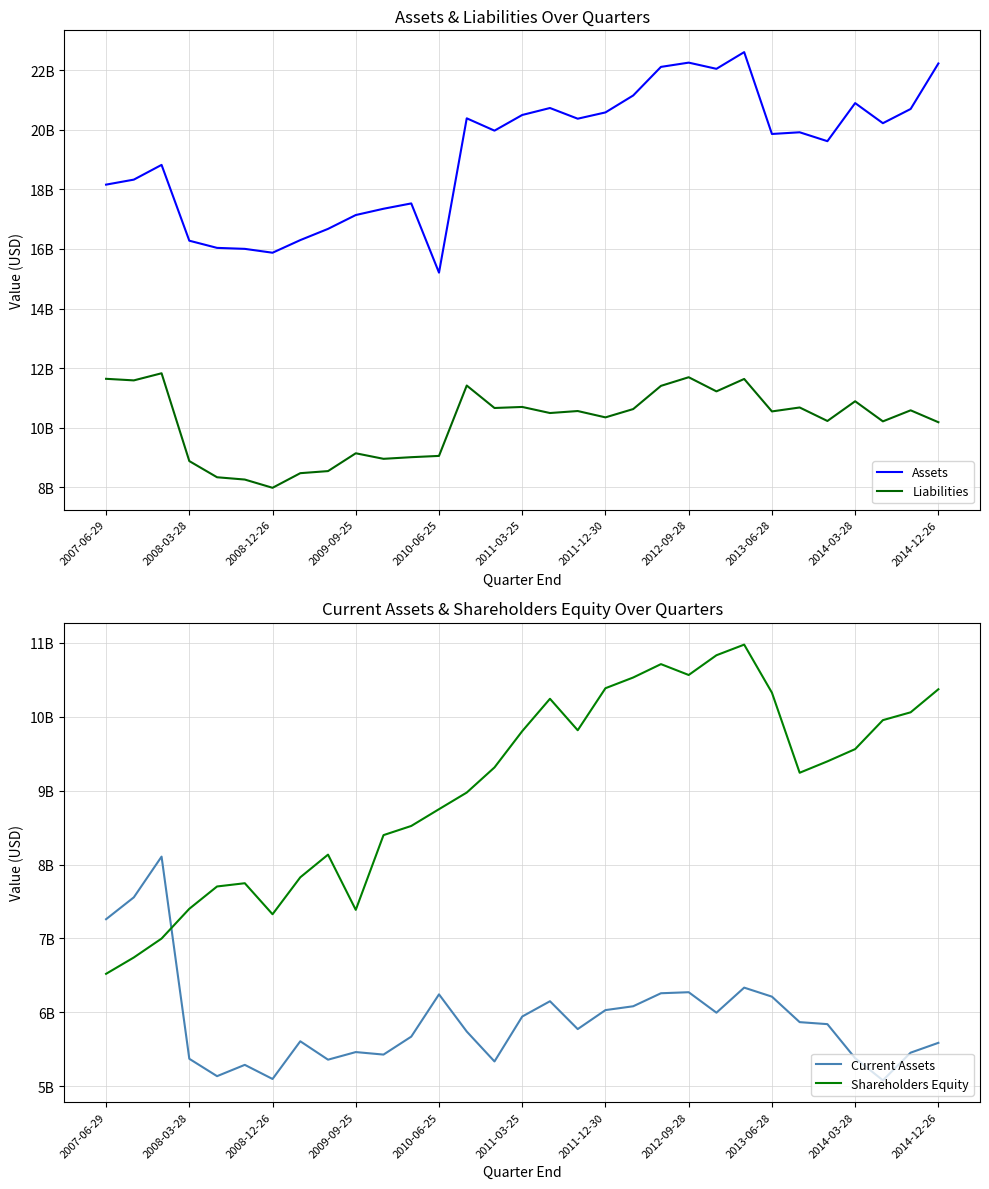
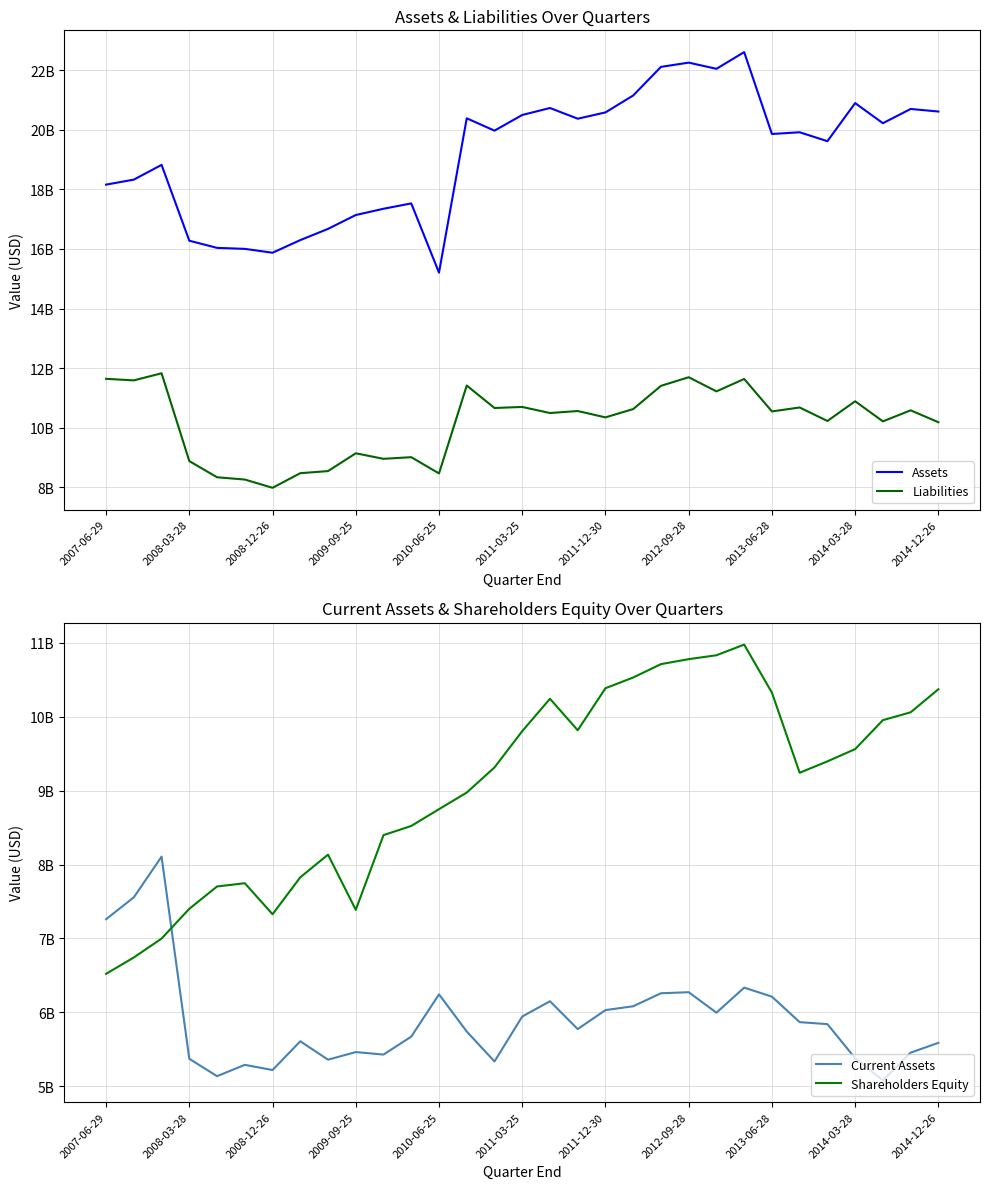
Assets & Liabilities Over Quarters, Liabilities, 2010-06-25: 9100000000 -> 8500000000
Assets & Liabilities Over Quarters, Assets, 2014-12-26: 22200000000 -> 20600000000
Current Assets & Shareholders Equity Over Quarters, Current Assets, 2008-12-26: 5100000000 -> 5200000000
Current Assets & Shareholders Equity Over Quarters, Shareholders Equity, 2012-09-28: 10600000000 -> 10800000000
